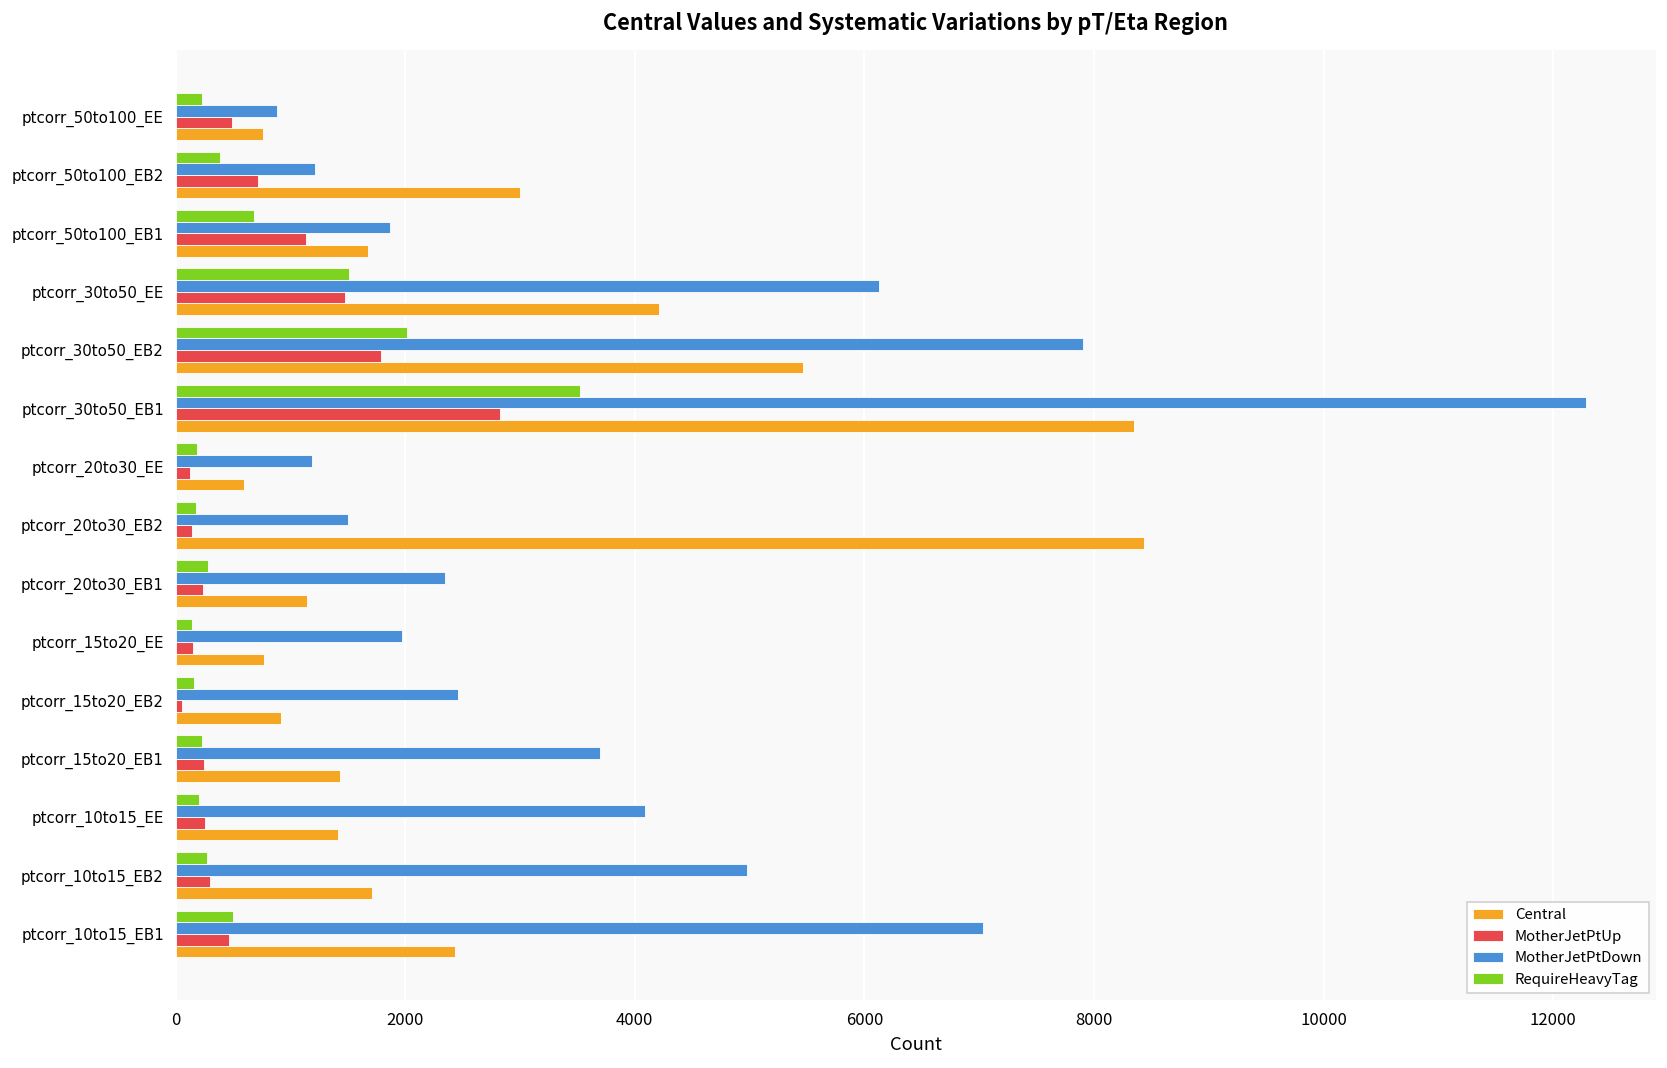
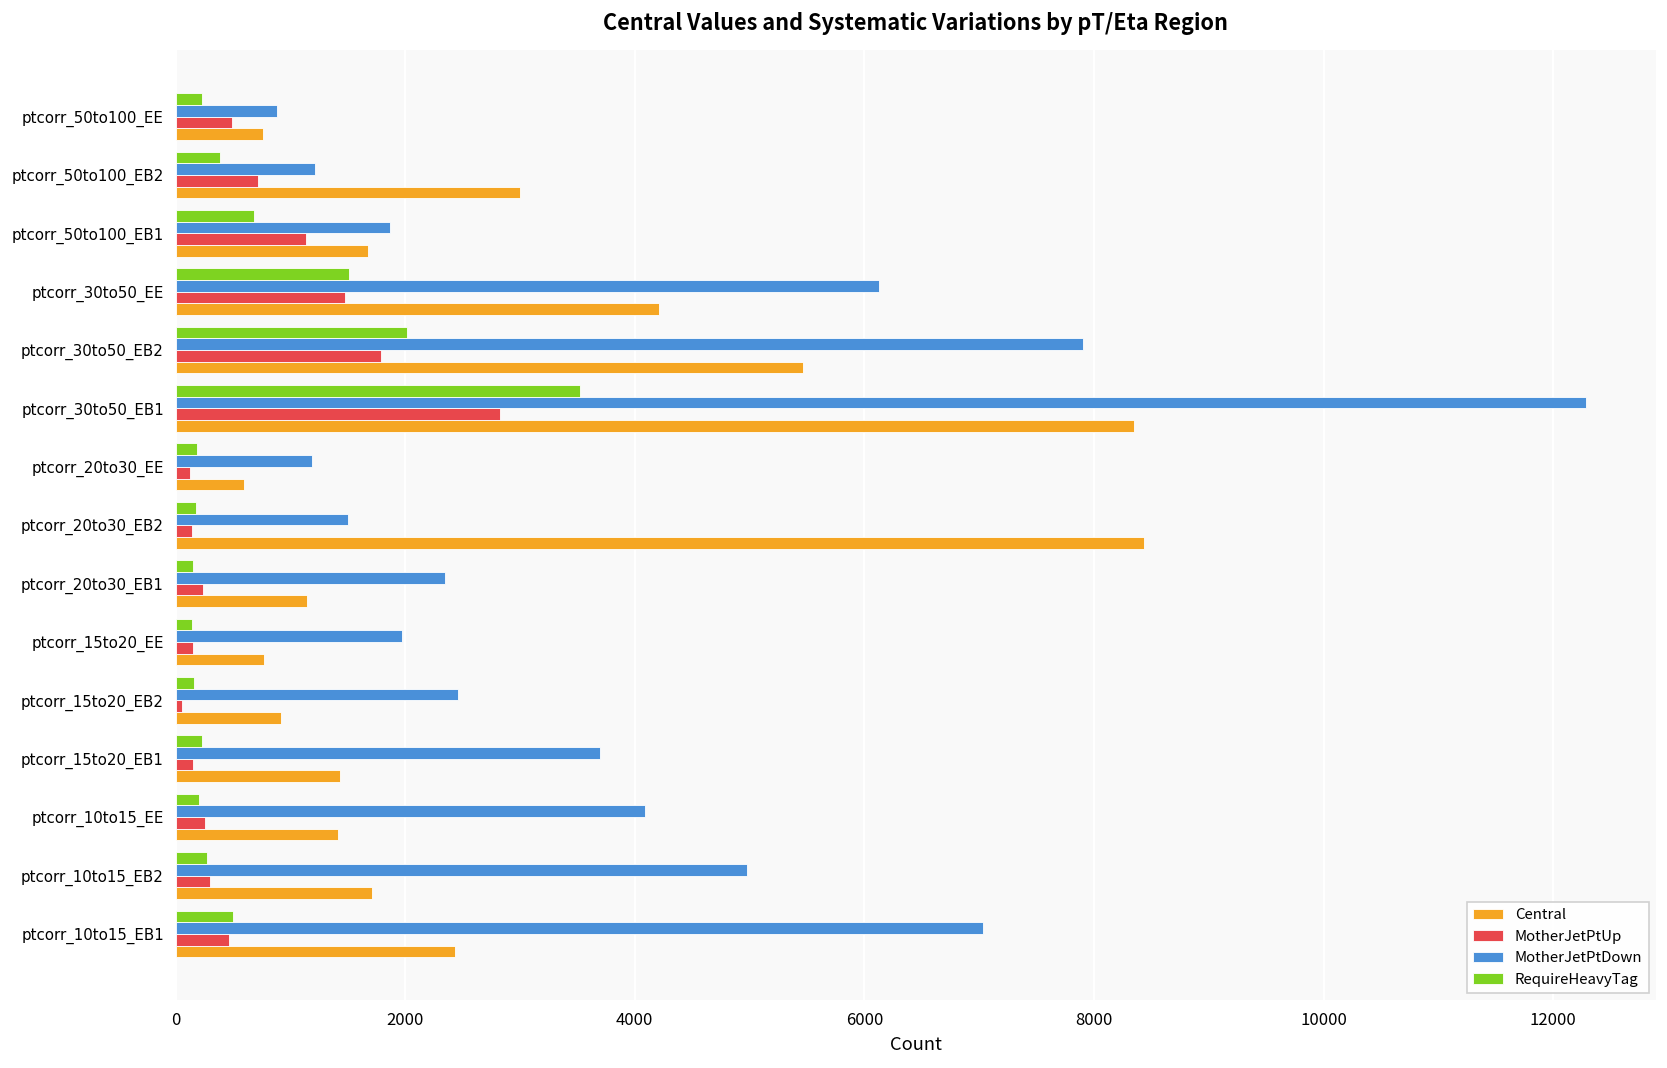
RequireHeavyTag, ptcorr_20to30_EB1: 300 -> 200
MotherJetPtUp, ptcorr_15to20_EB1: 250 -> 150
